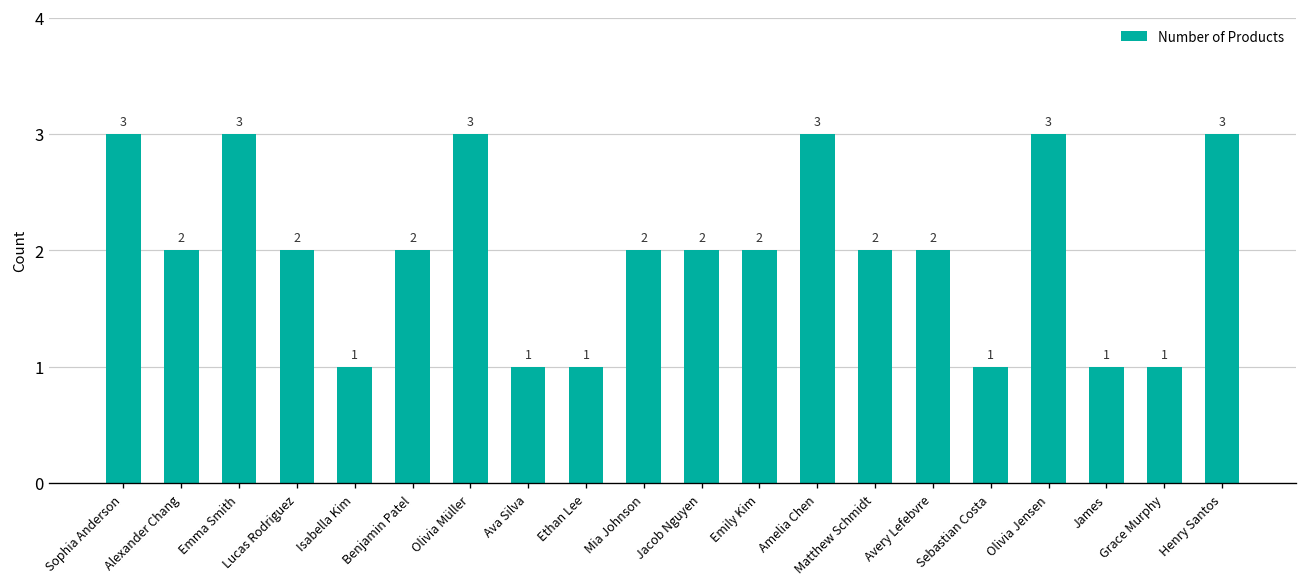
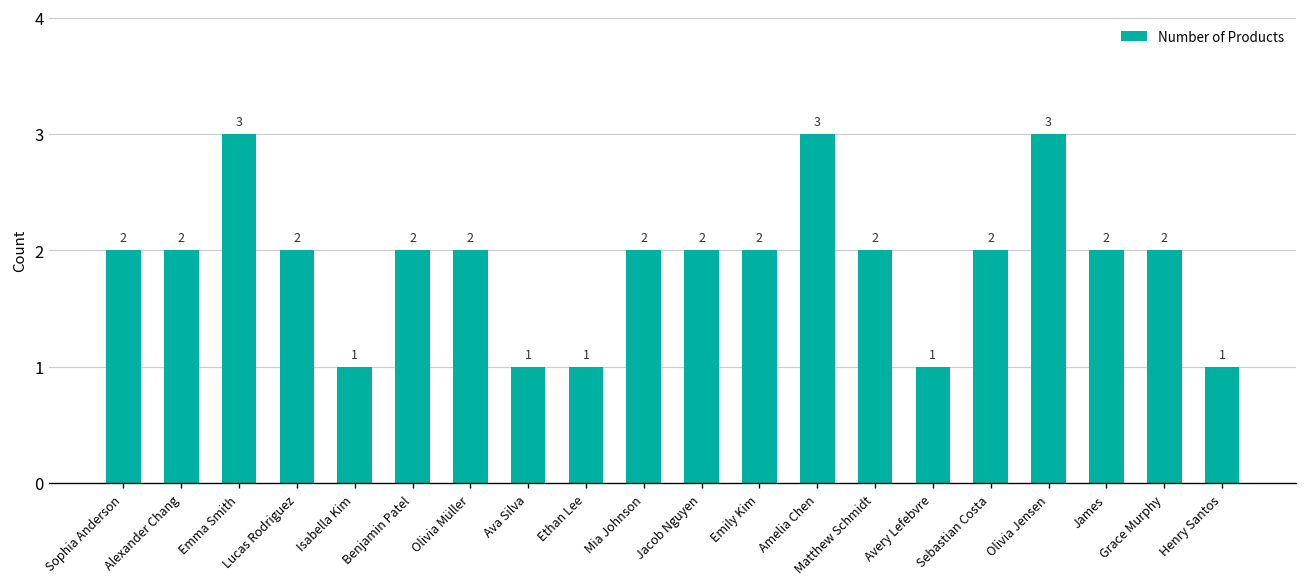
Sophia Anderson: 3 -> 2
Olivia Müller: 3 -> 2
Avery Lefebvre: 2 -> 1
Sebastian Costa: 1 -> 2
James: 1 -> 2
Grace Murphy: 1 -> 2
Henry Santos: 3 -> 1
